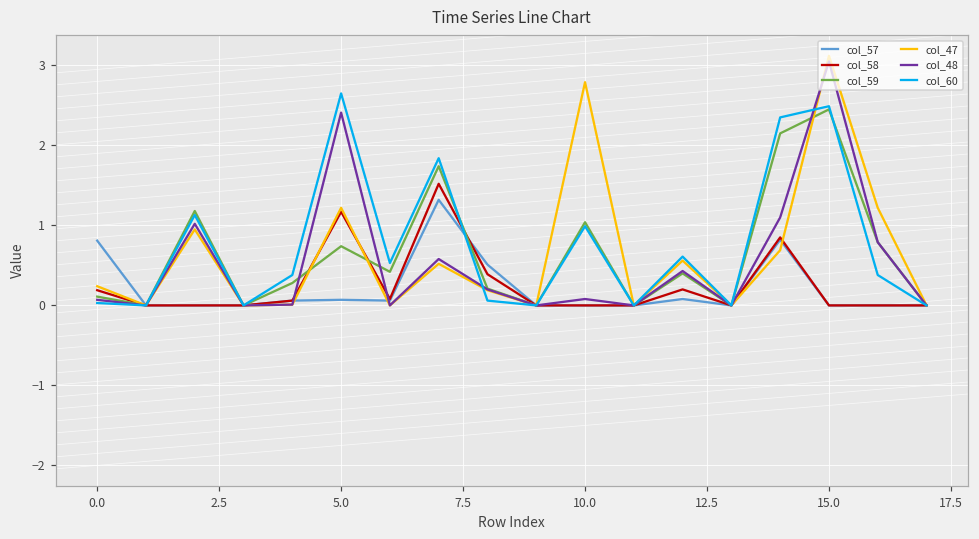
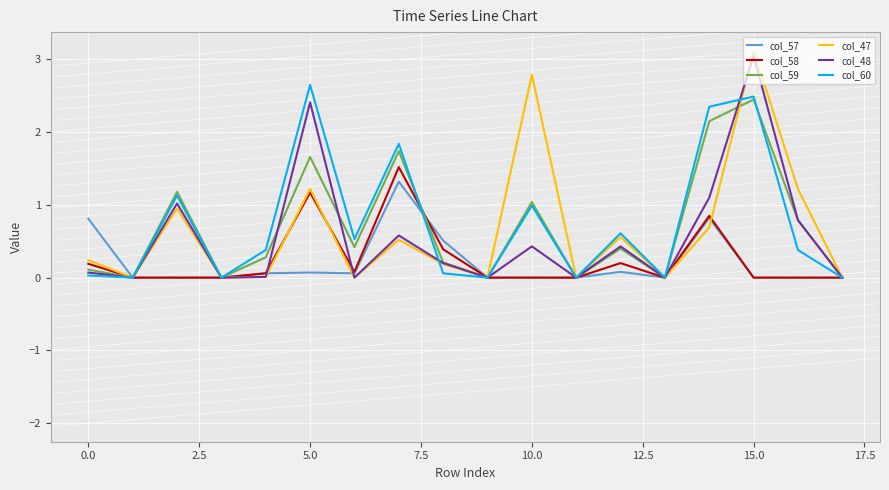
col_59, 5.0: 0.7 -> 1.7
col_48, 10.0: 0.1 -> 0.4
